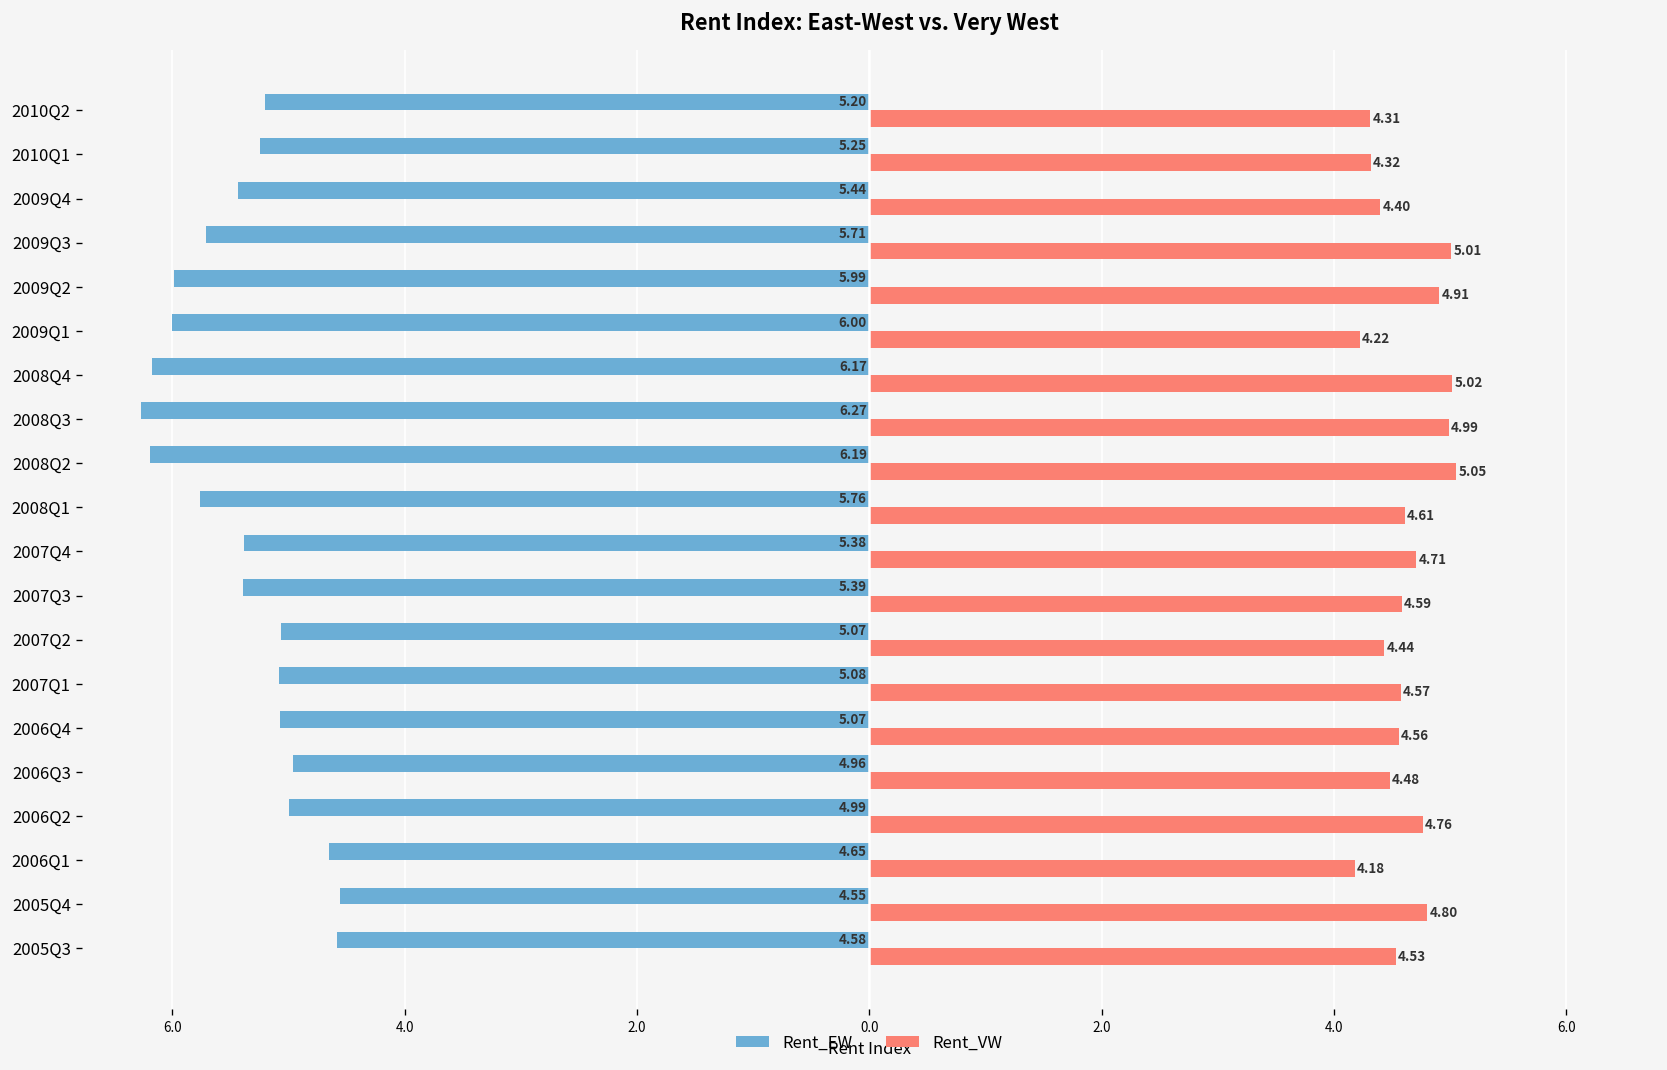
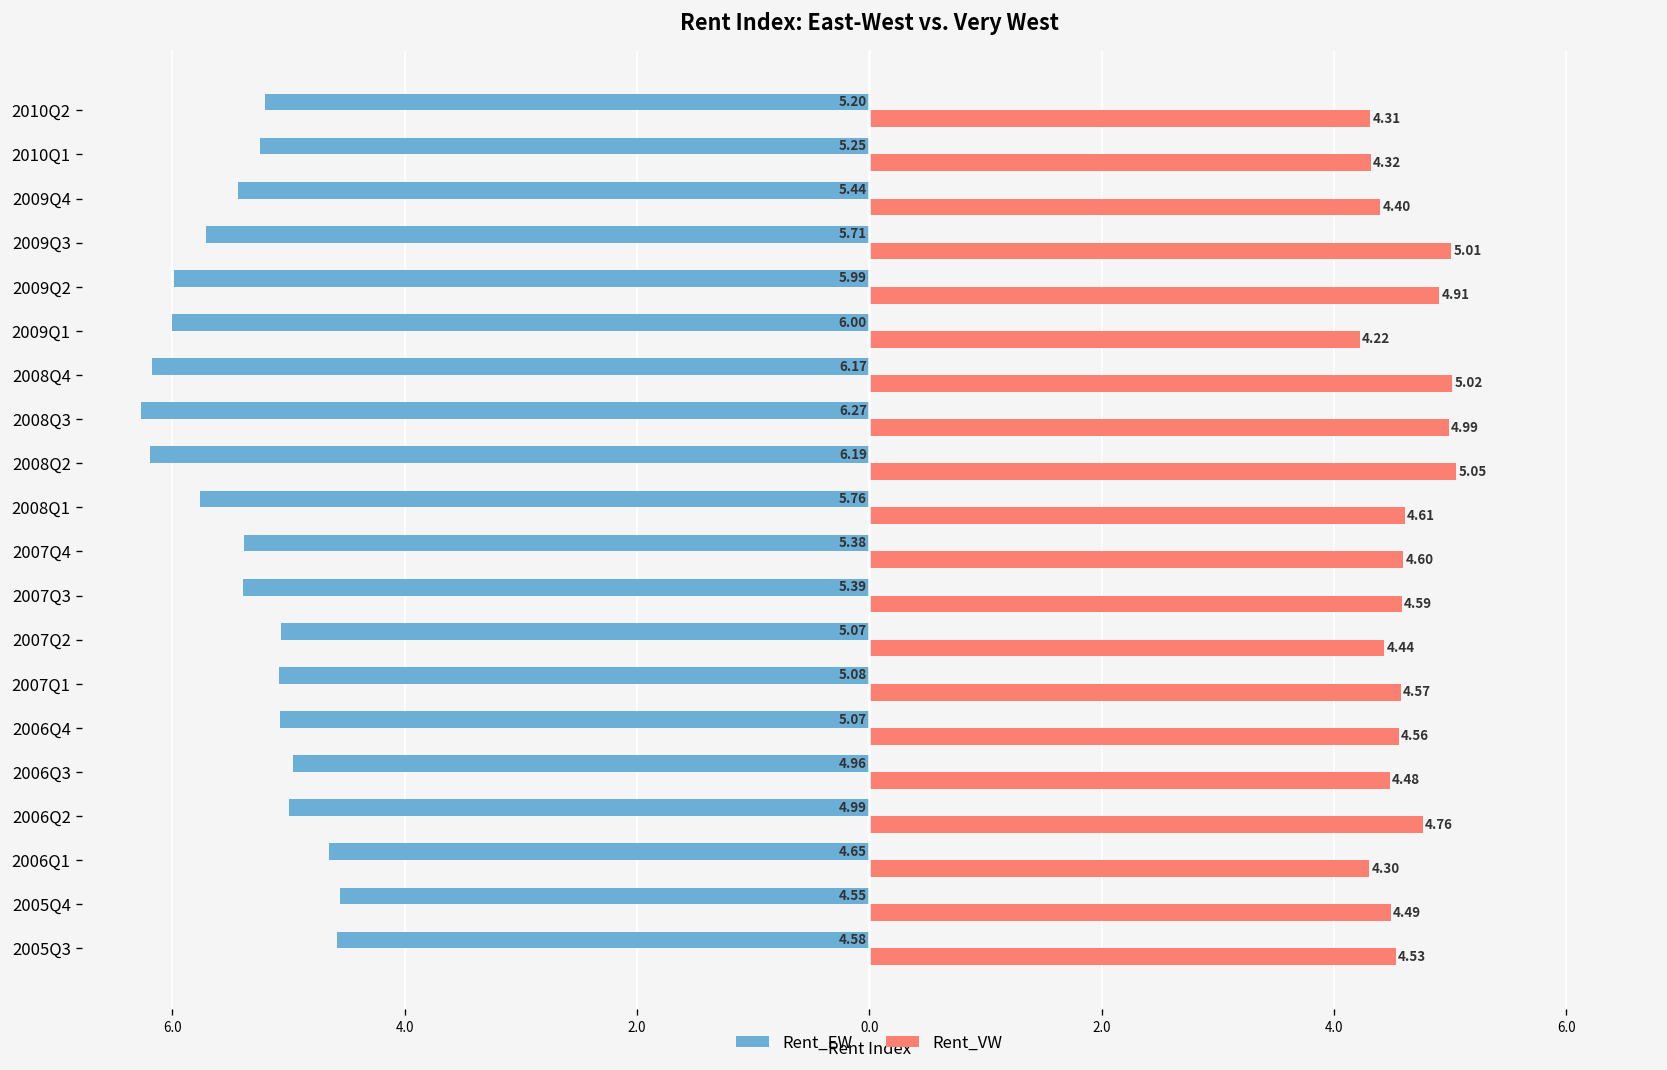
Rent_VW, 2007Q4: 4.71 -> 4.60
Rent_VW, 2006Q1: 4.18 -> 4.30
Rent_VW, 2005Q4: 4.80 -> 4.49
